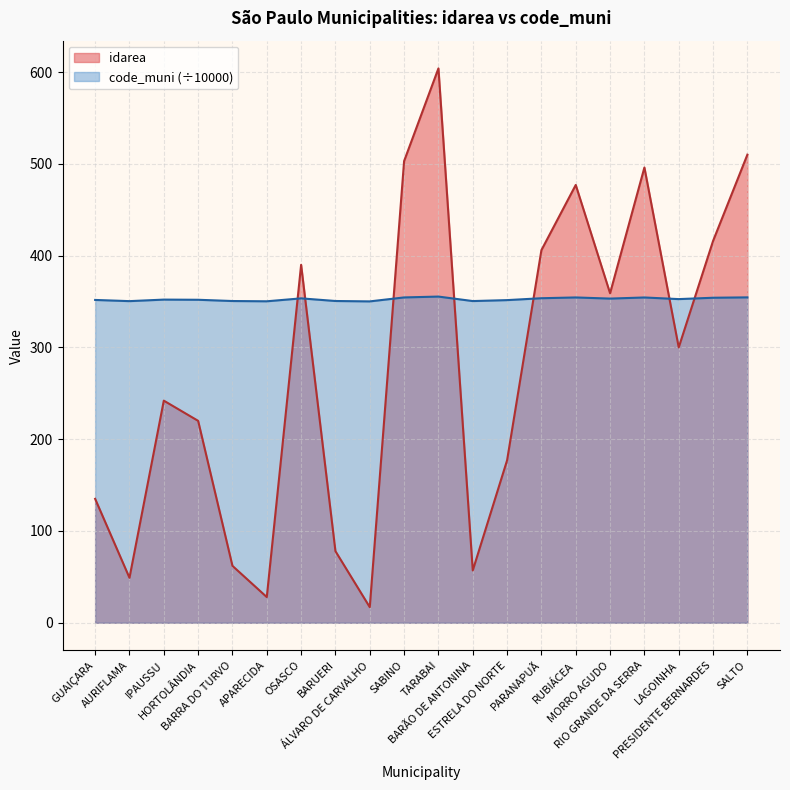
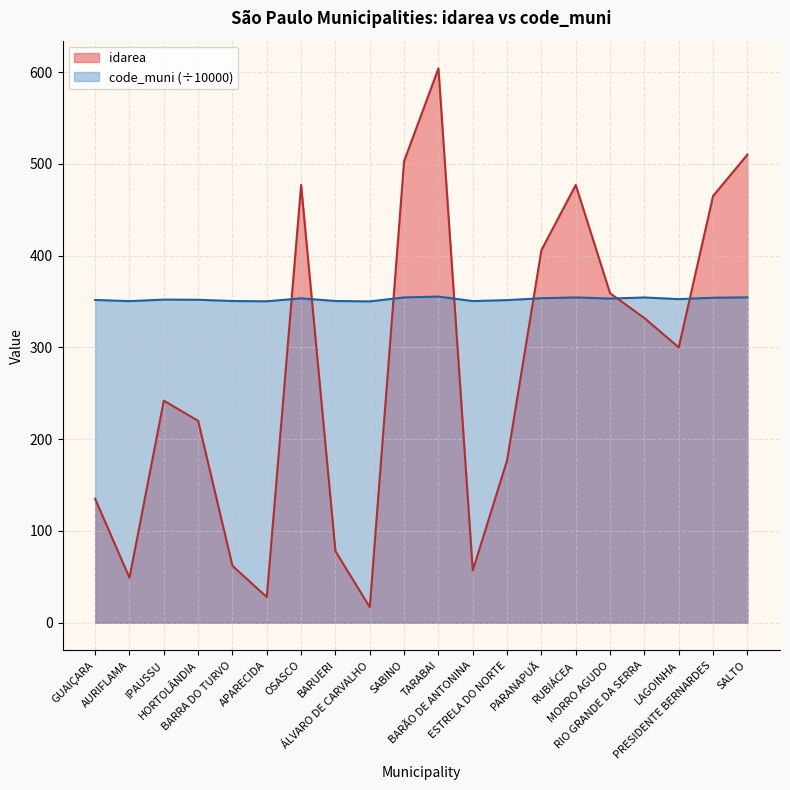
idarea, OSASCO: 390 -> 480
idarea, RIO GRANDE DA SERRA: 500 -> 330
idarea, PRESIDENTE BERNARDES: 420 -> 470
